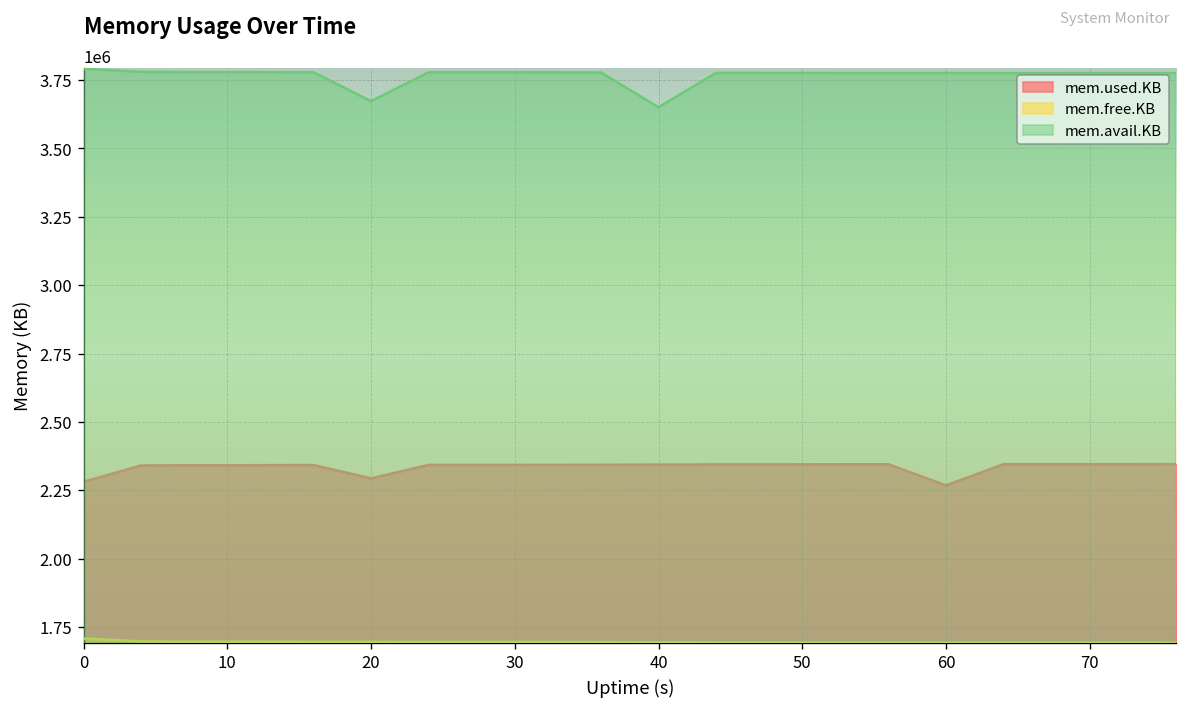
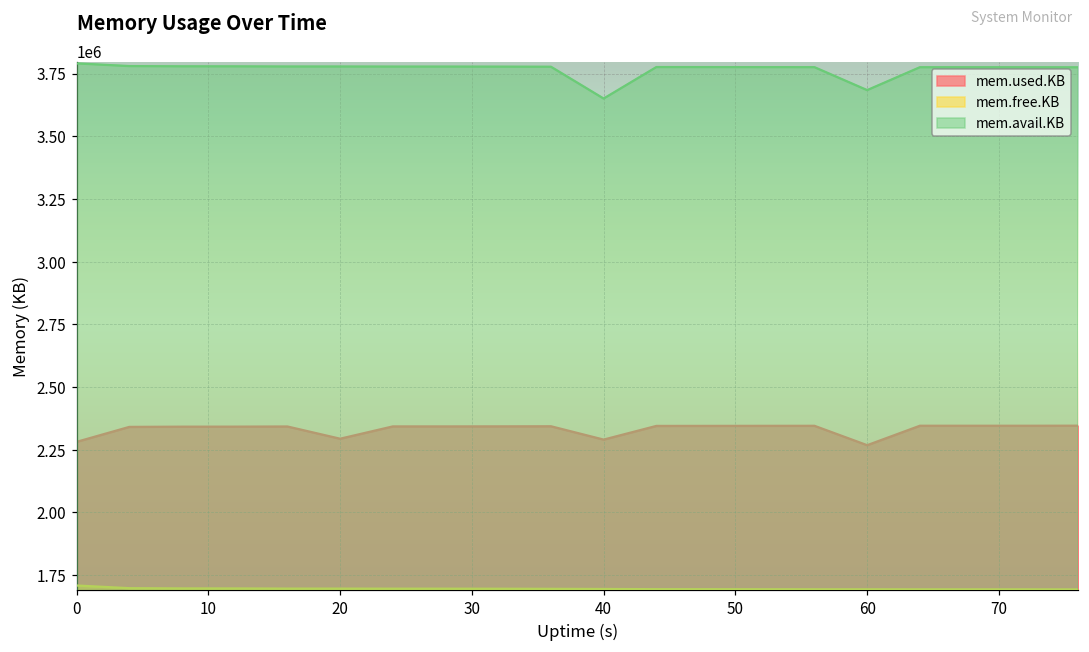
mem.avail.KB, 20: 3670000 -> 3780000
mem.used.KB, 40: 2340000 -> 2290000
mem.avail.KB, 60: 3780000 -> 3680000
